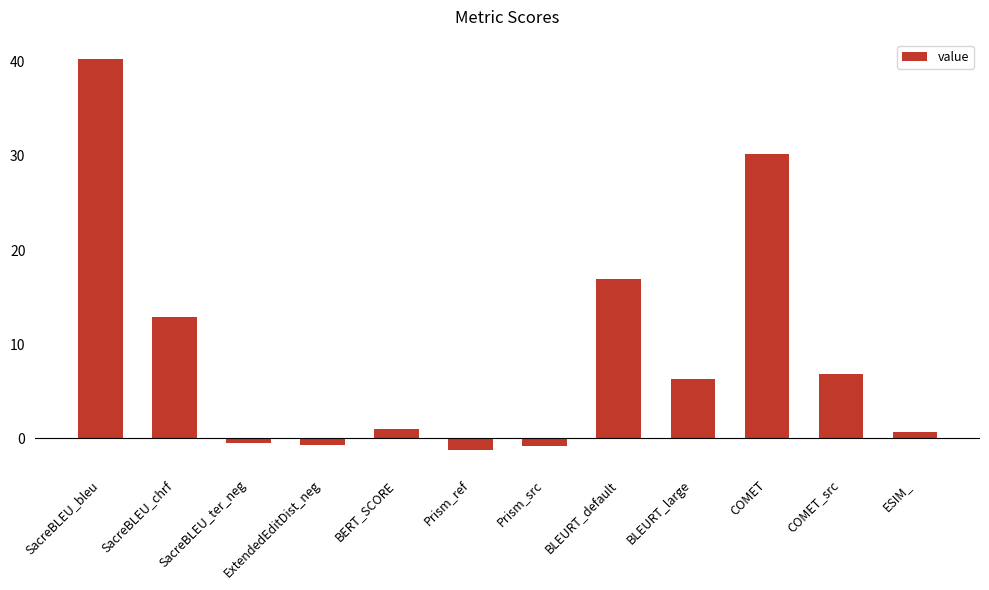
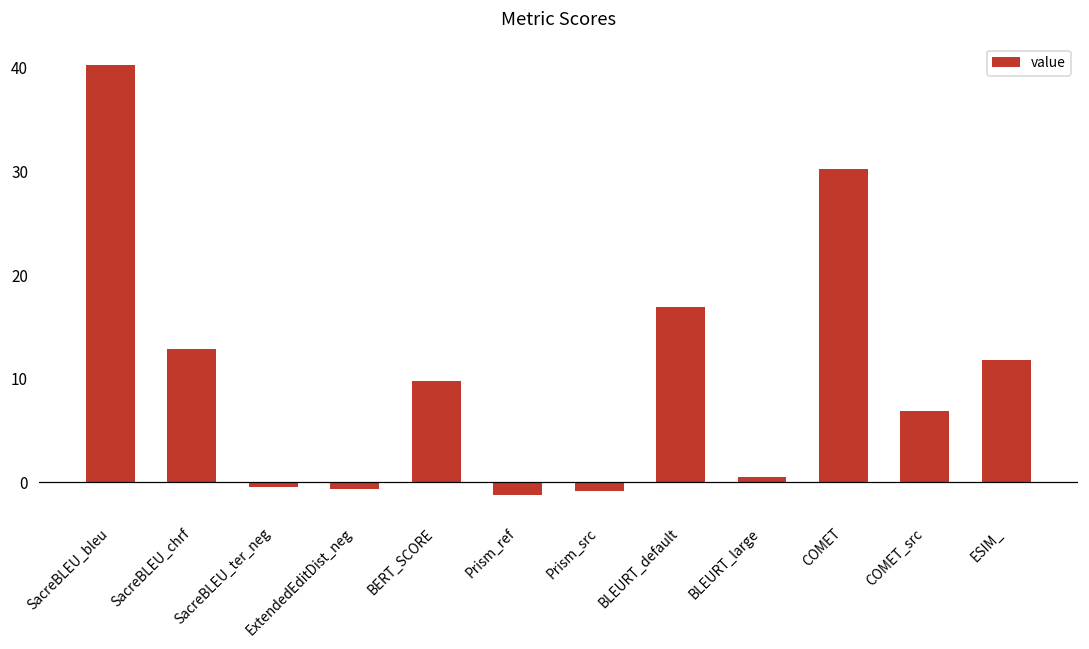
BERT_SCORE: 1 -> 10
BLEURT_large: 6 -> 0
ESIM_: 1 -> 12
